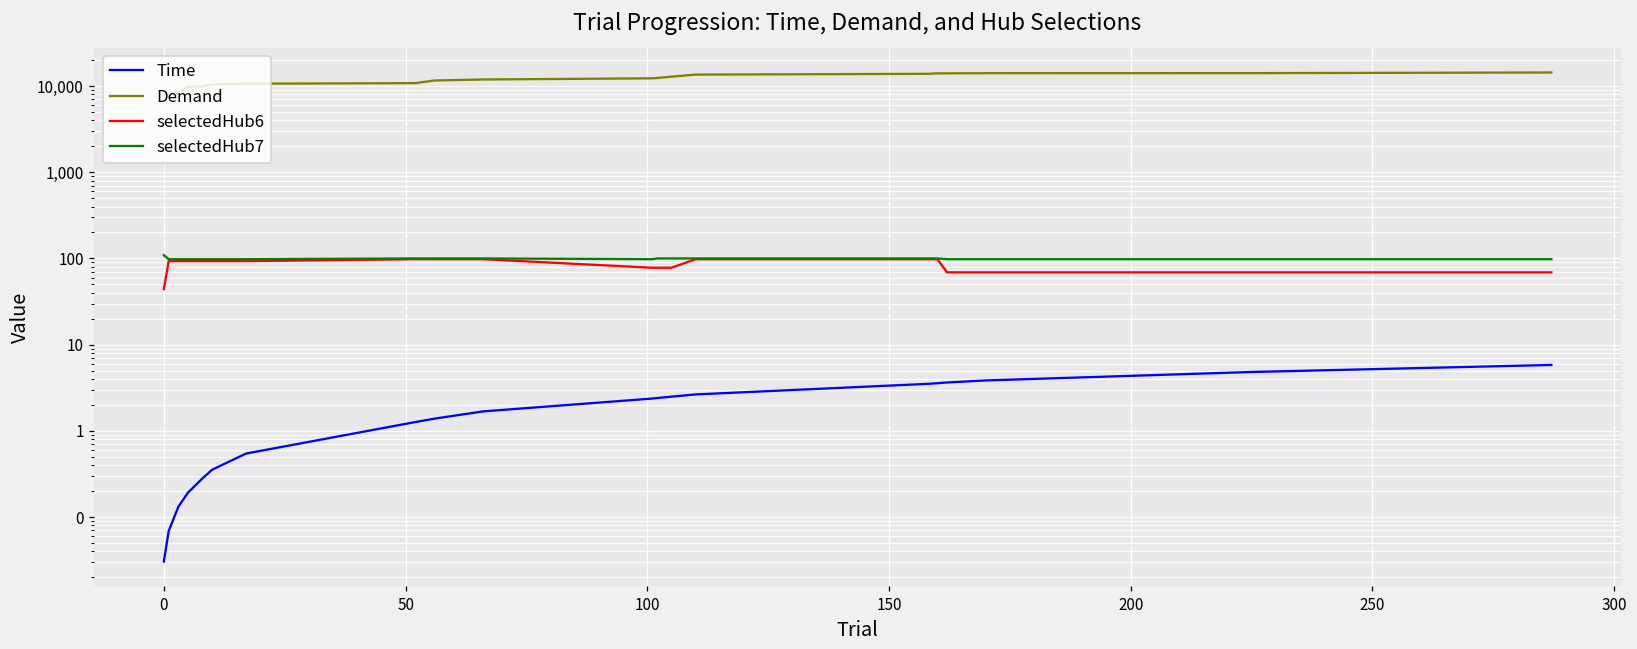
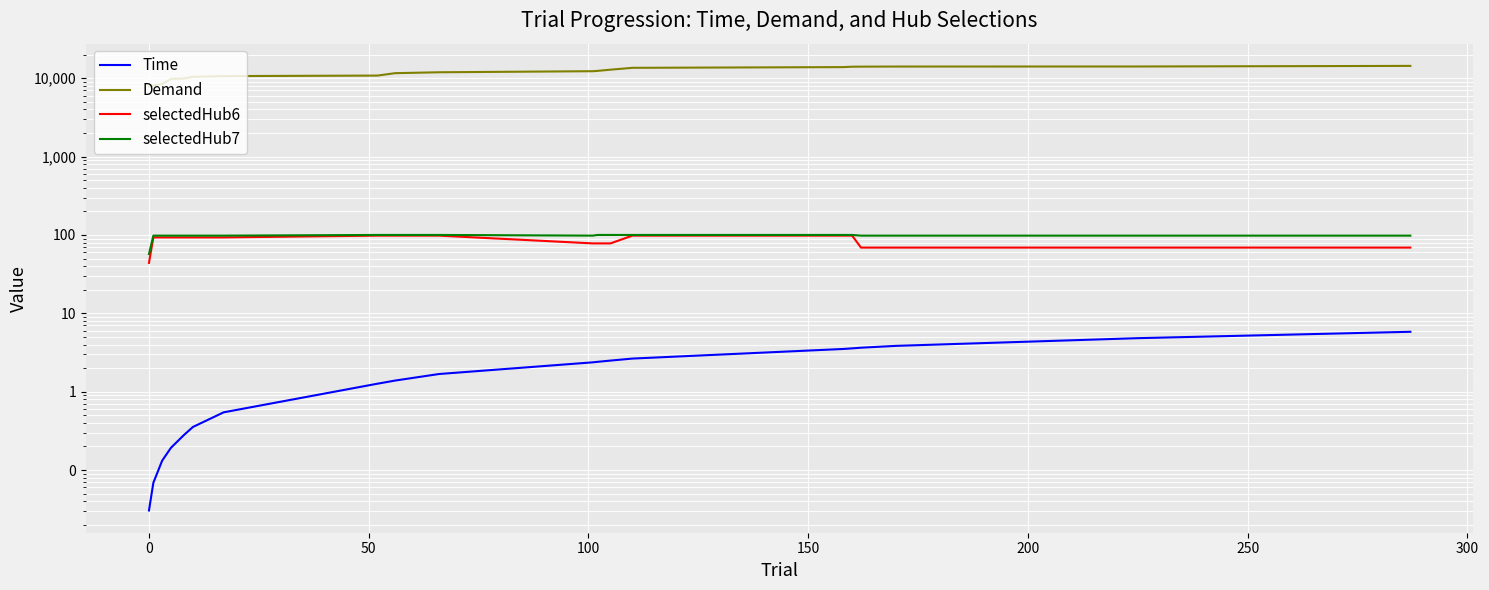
selectedHub7, 0: 110 -> 60
